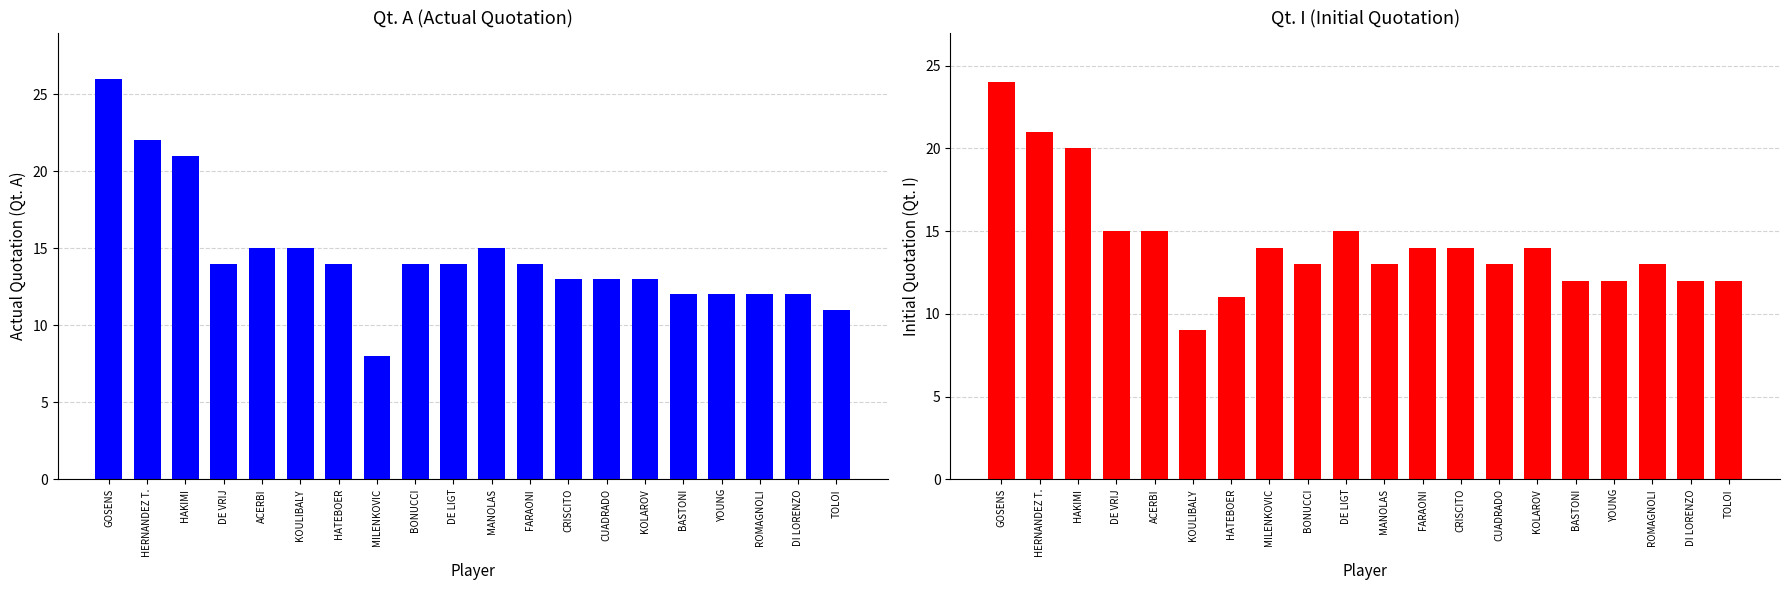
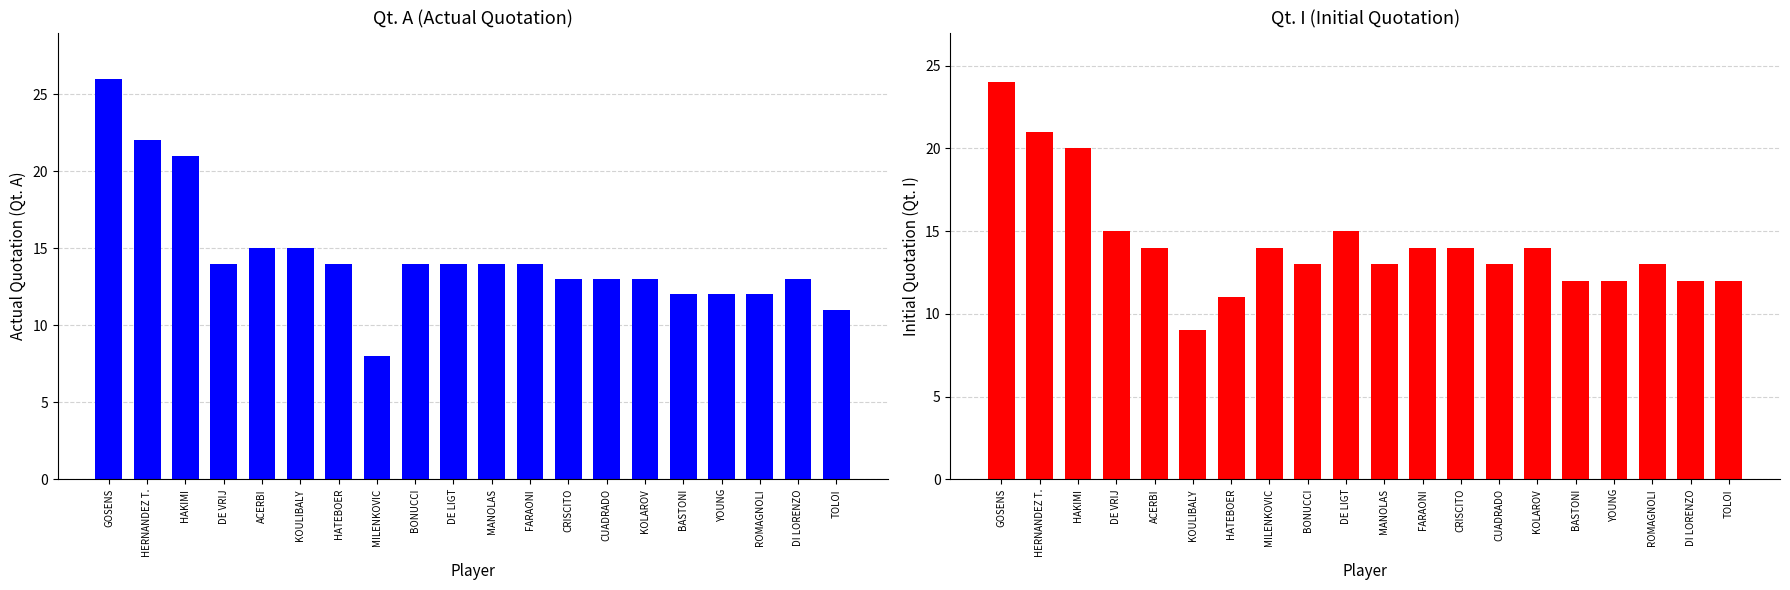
Qt. A (Actual Quotation), MANOLAS: 15 -> 14
Qt. A (Actual Quotation), DI LORENZO: 12 -> 13
Qt. I (Initial Quotation), ACERBI: 15 -> 14
